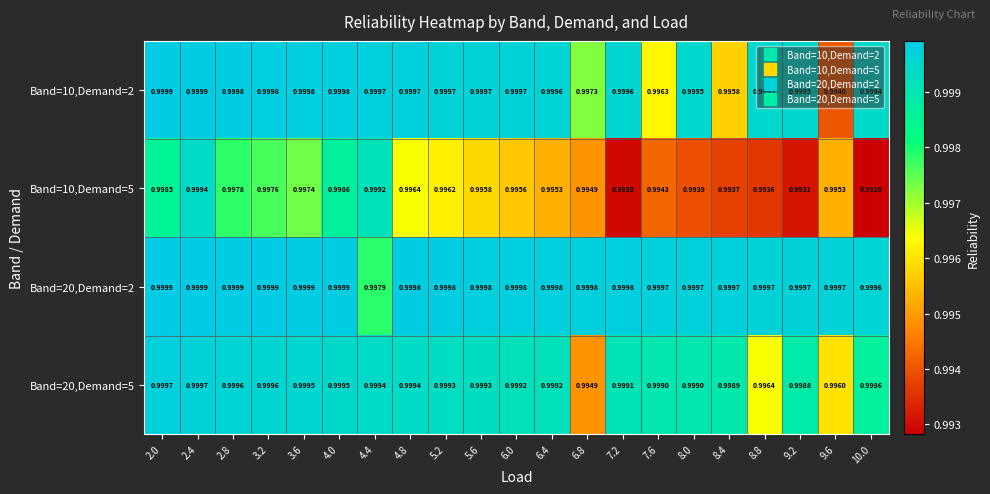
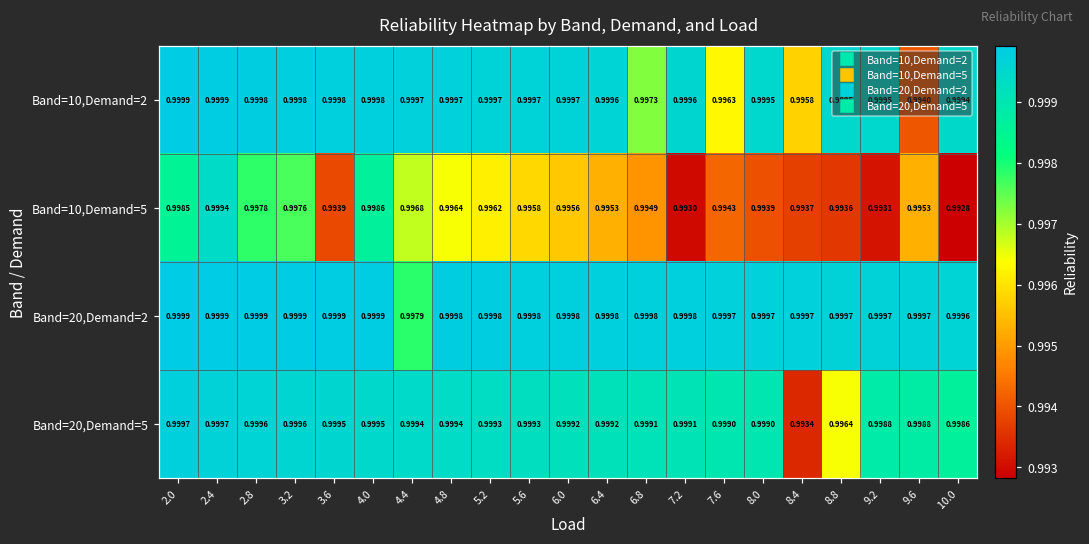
Band=10,Demand=5, 3.6: 0.9974 -> 0.9939
Band=10,Demand=5, 4.4: 0.9992 -> 0.9968
Band=20,Demand=5, 6.8: 0.9949 -> 0.9991
Band=20,Demand=5, 8.4: 0.9989 -> 0.9934
Band=20,Demand=5, 9.6: 0.9960 -> 0.9988
